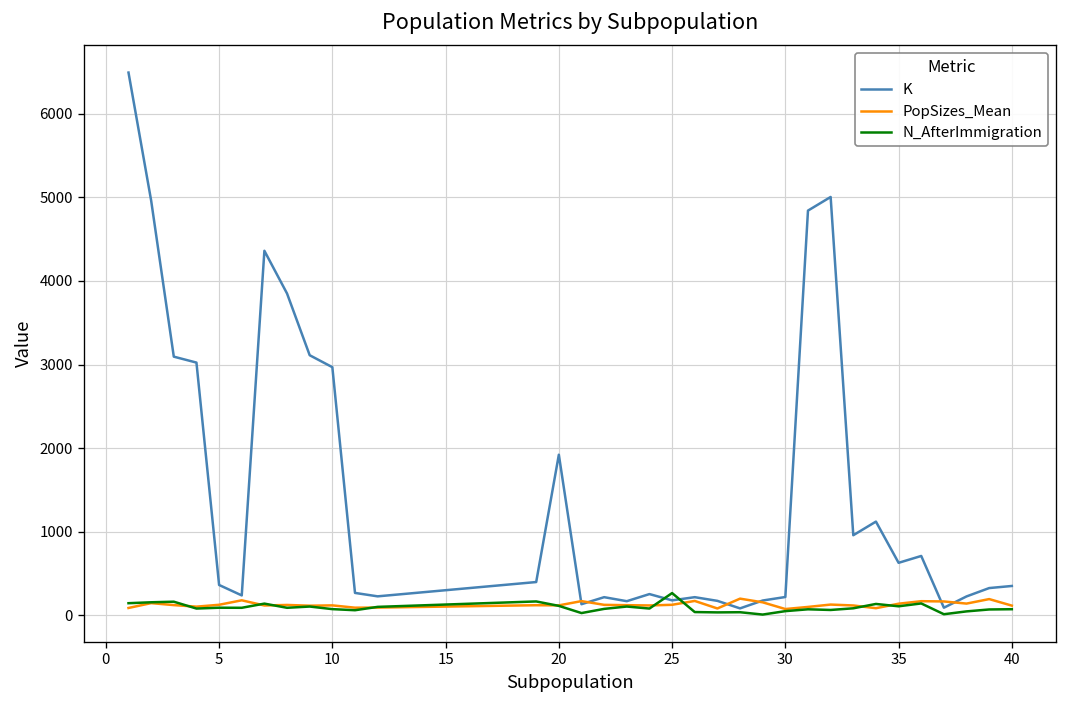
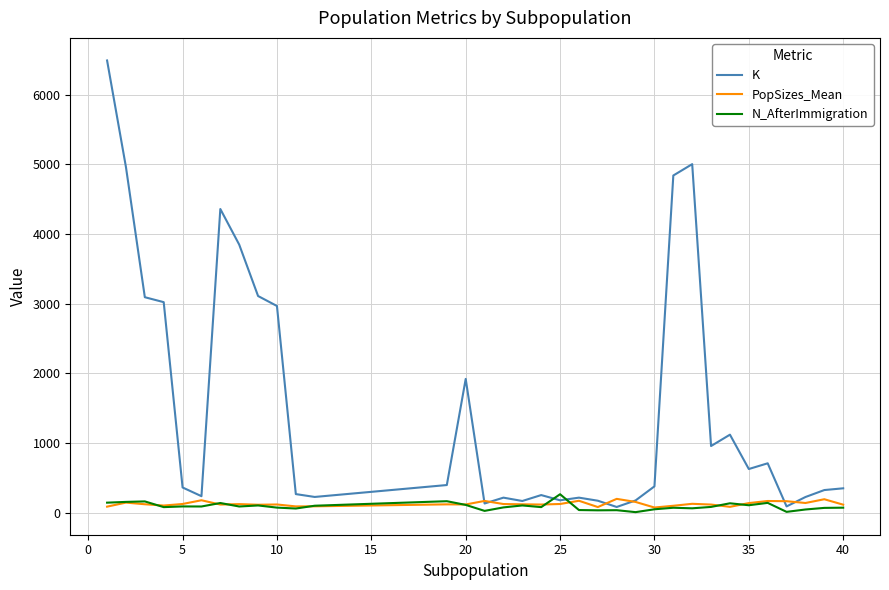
K, 30: 200 -> 400
